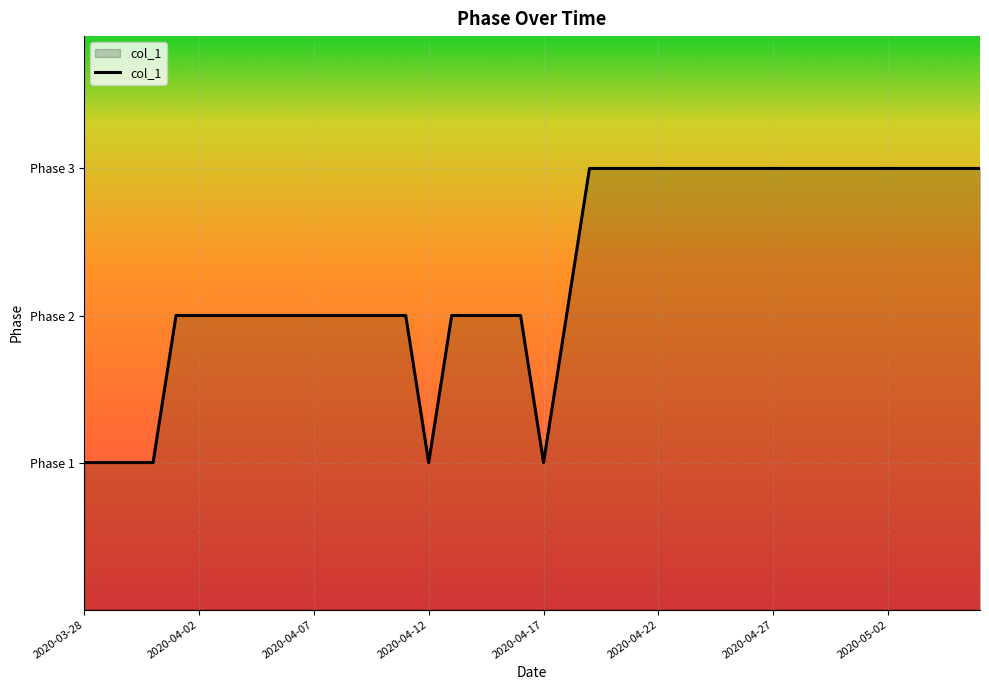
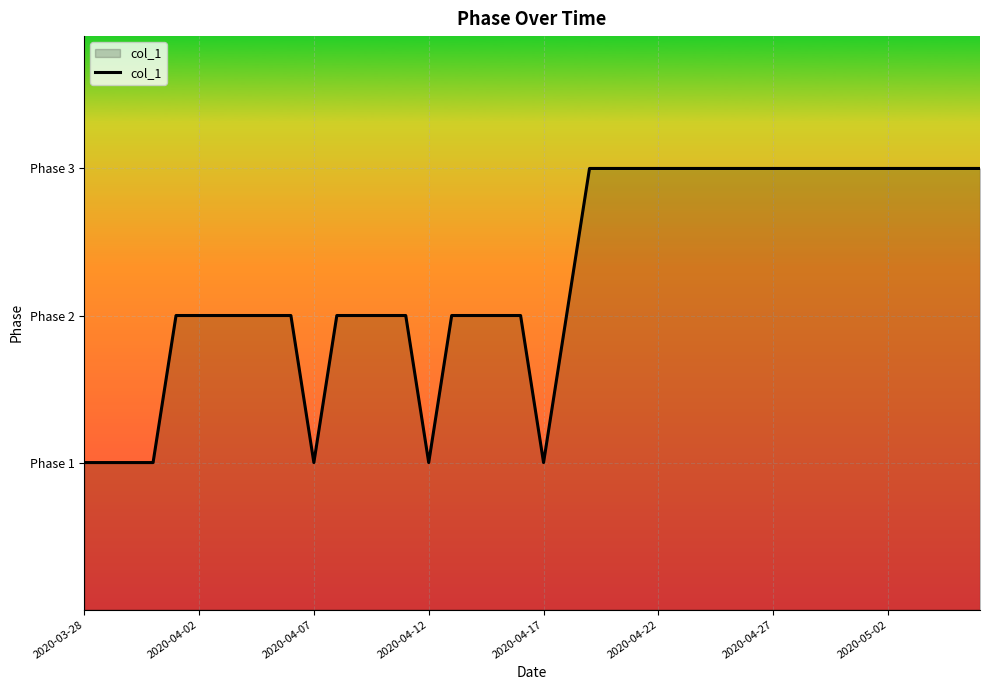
2020-04-07: Phase 2 -> Phase 1
